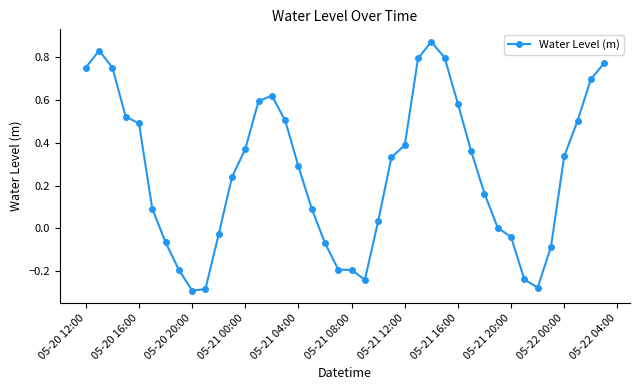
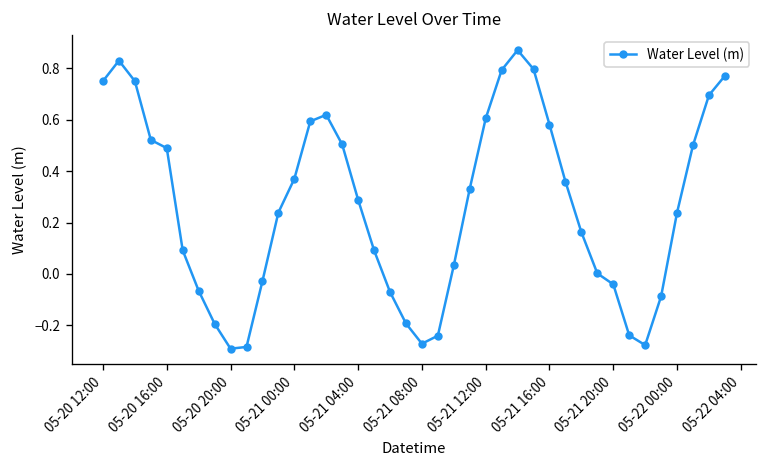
05-21 08:00: -0.19 -> -0.27
05-21 12:00: 0.39 -> 0.61
05-22 00:00: 0.34 -> 0.24
